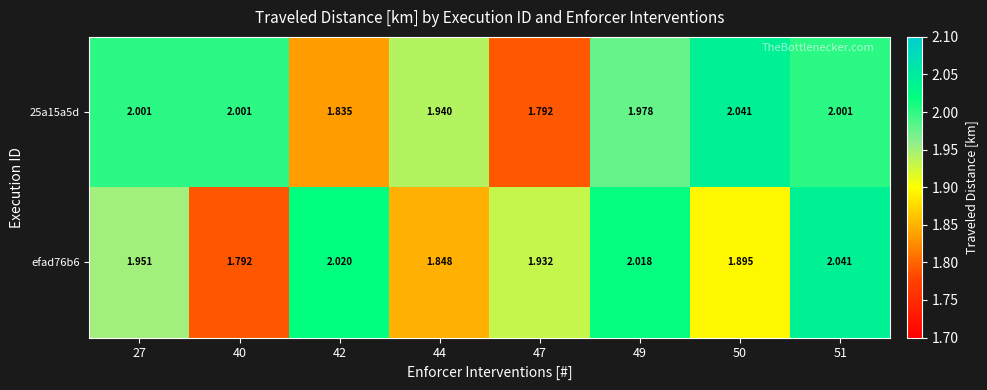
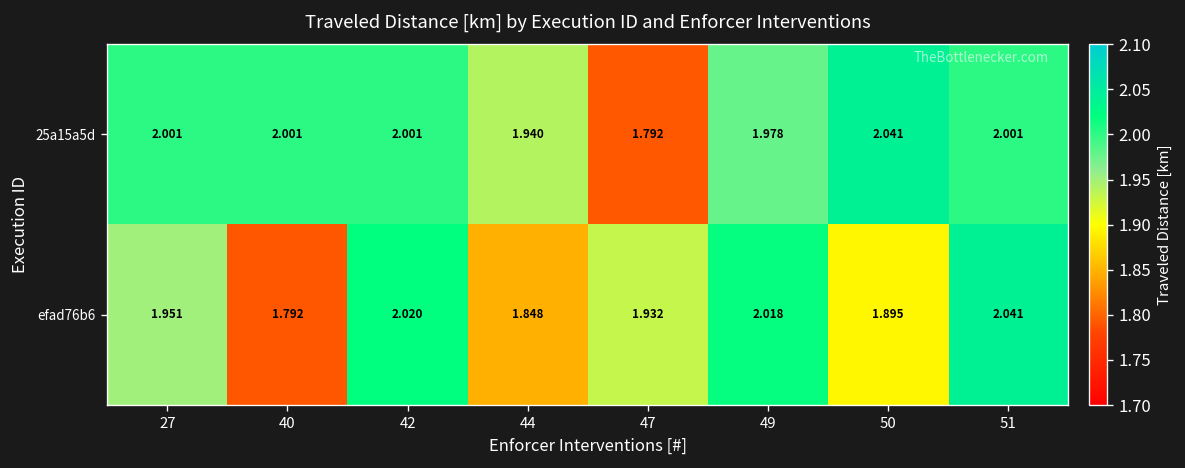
25a15a5d, 42: 1.835 -> 2.001
